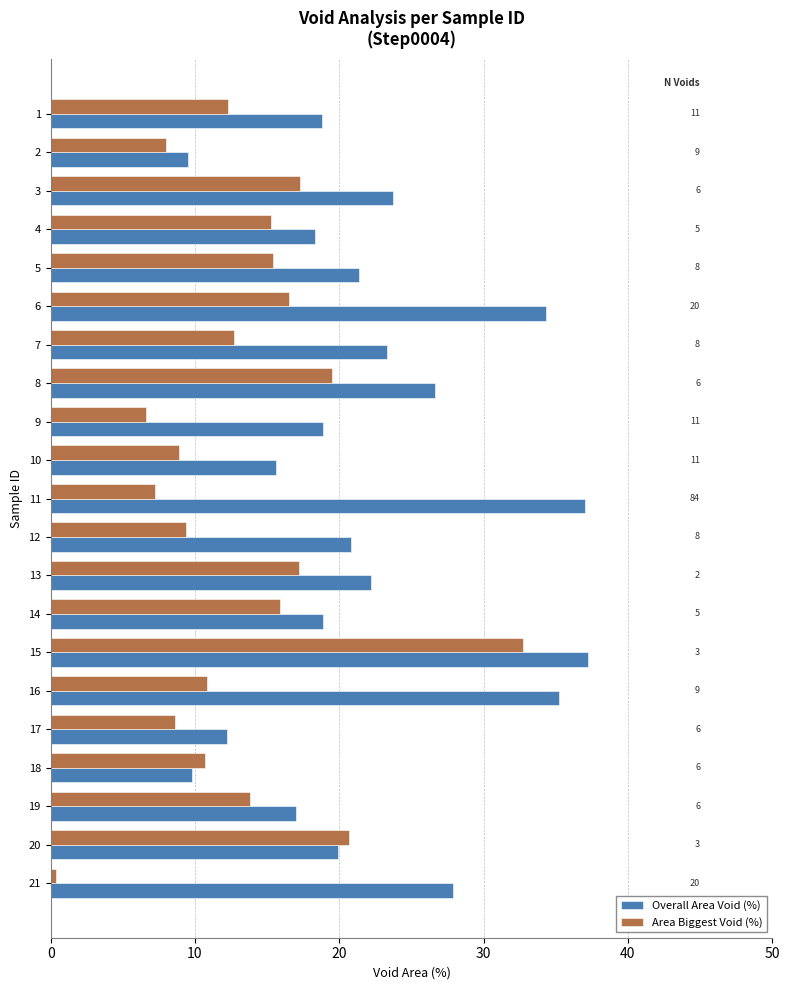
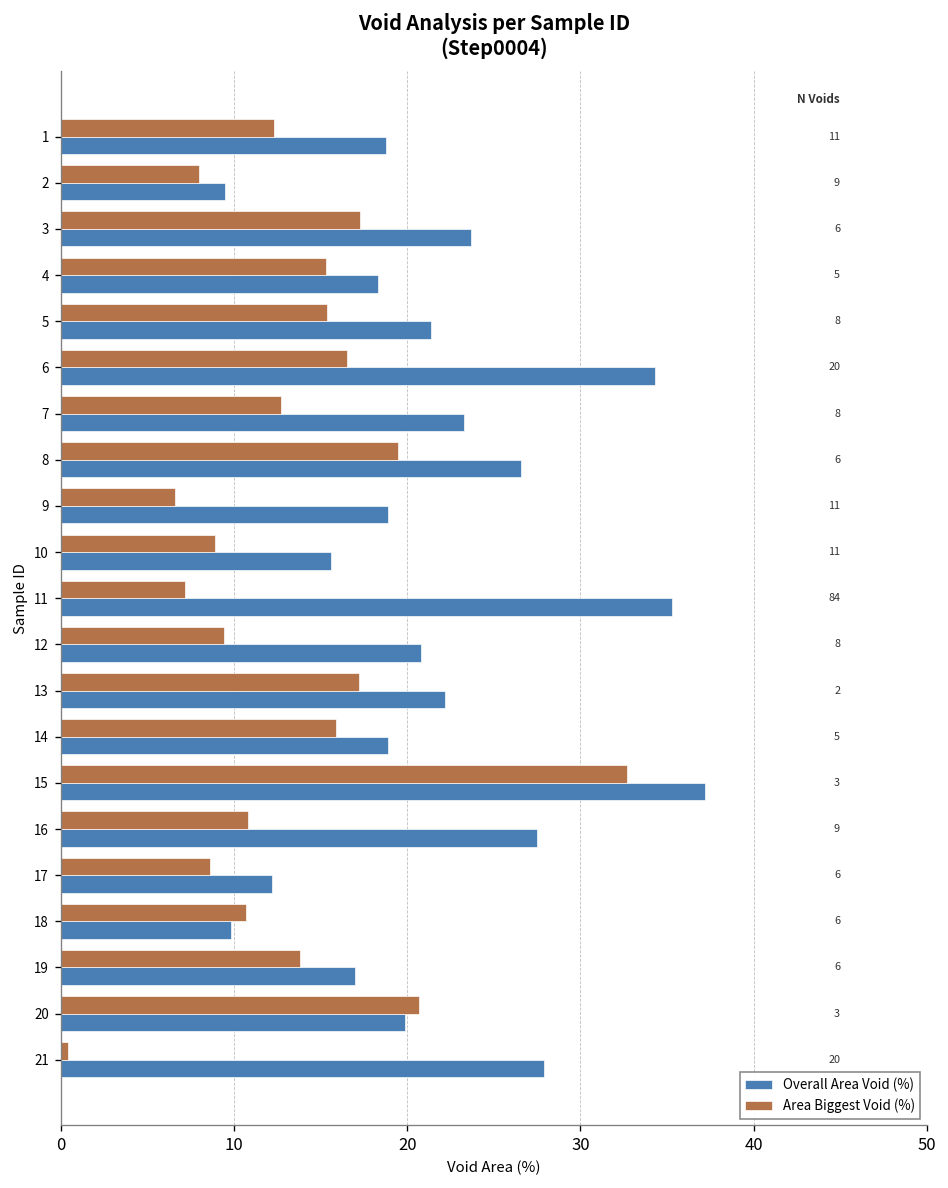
Overall Area Void (%), 11: 37.0 -> 35.3
Overall Area Void (%), 16: 35.2 -> 27.5
